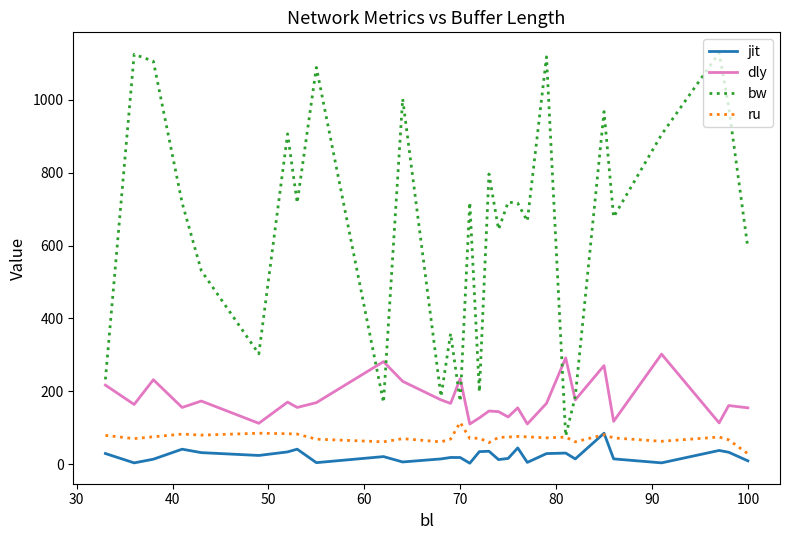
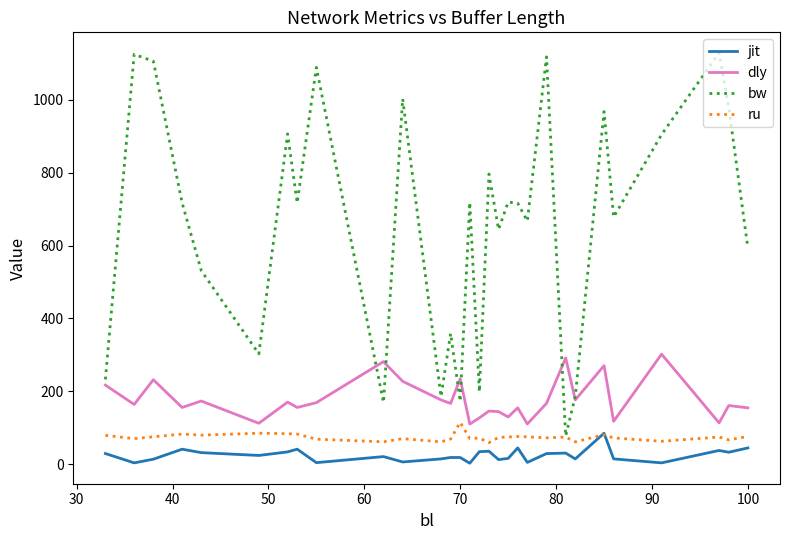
jit, 100: 10 -> 50
ru, 100: 30 -> 80
